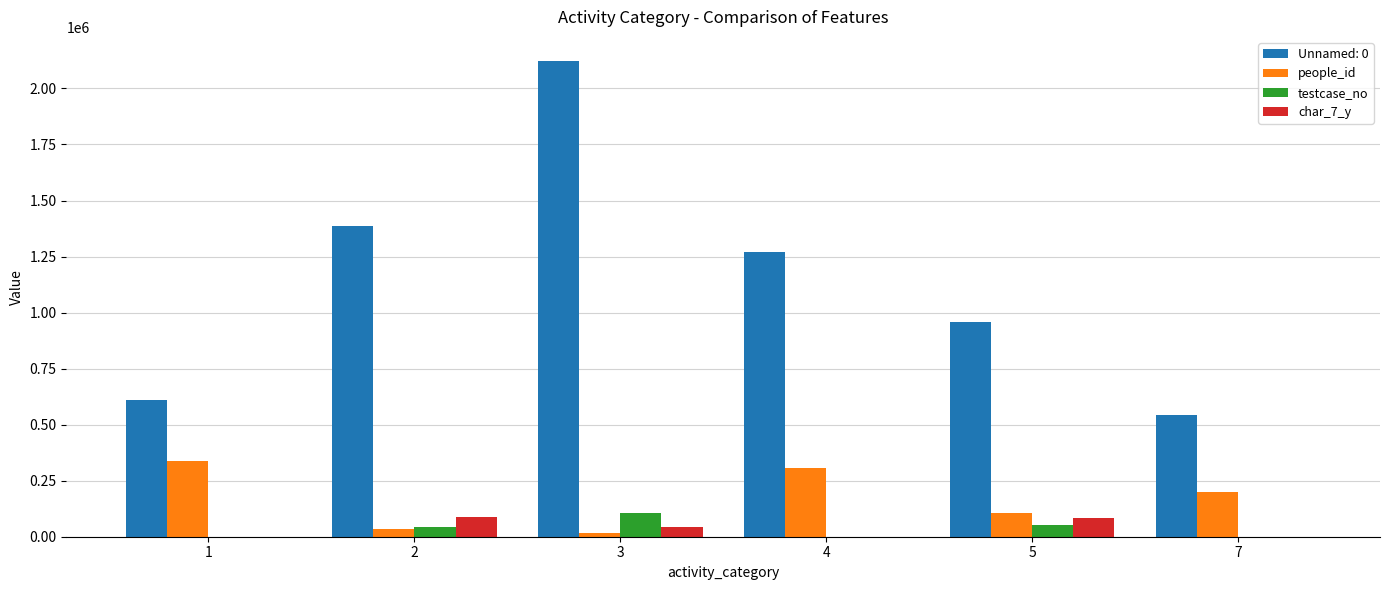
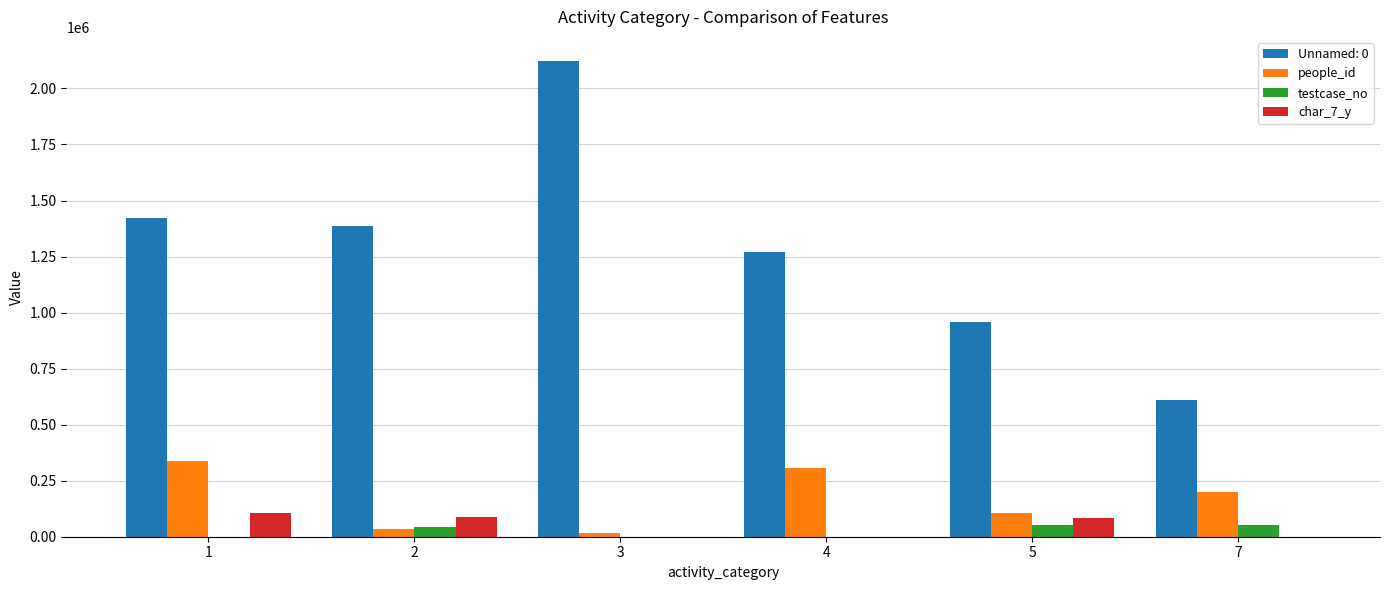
Unnamed: 0, 1: 610000 -> 1420000
char_7_y, 1: 0 -> 100000
testcase_no, 3: 100000 -> 0
char_7_y, 3: 40000 -> 0
Unnamed: 0, 7: 540000 -> 610000
testcase_no, 7: 0 -> 50000
